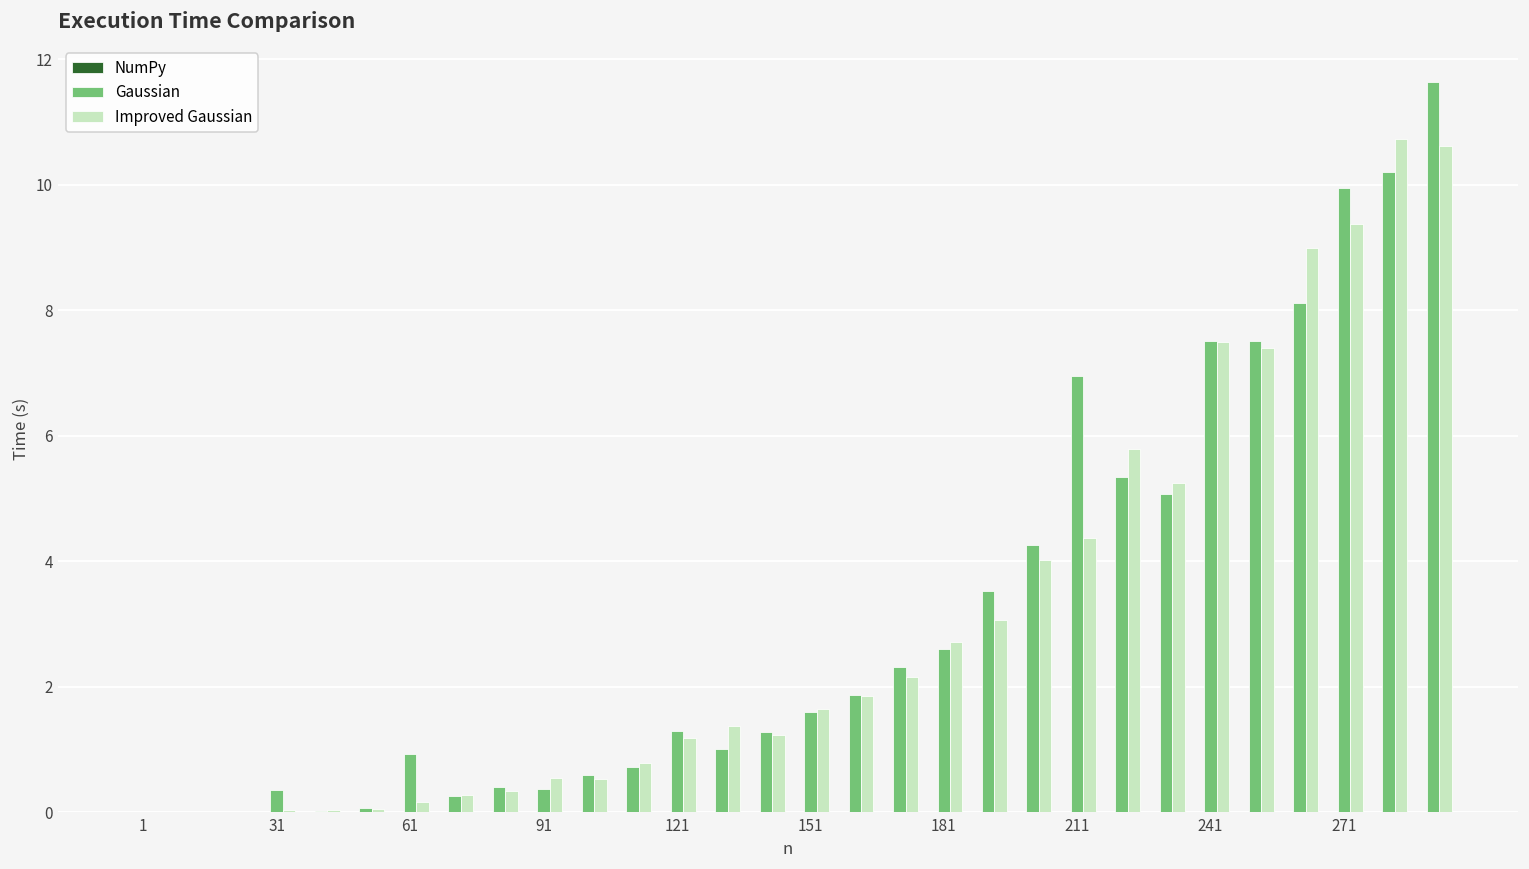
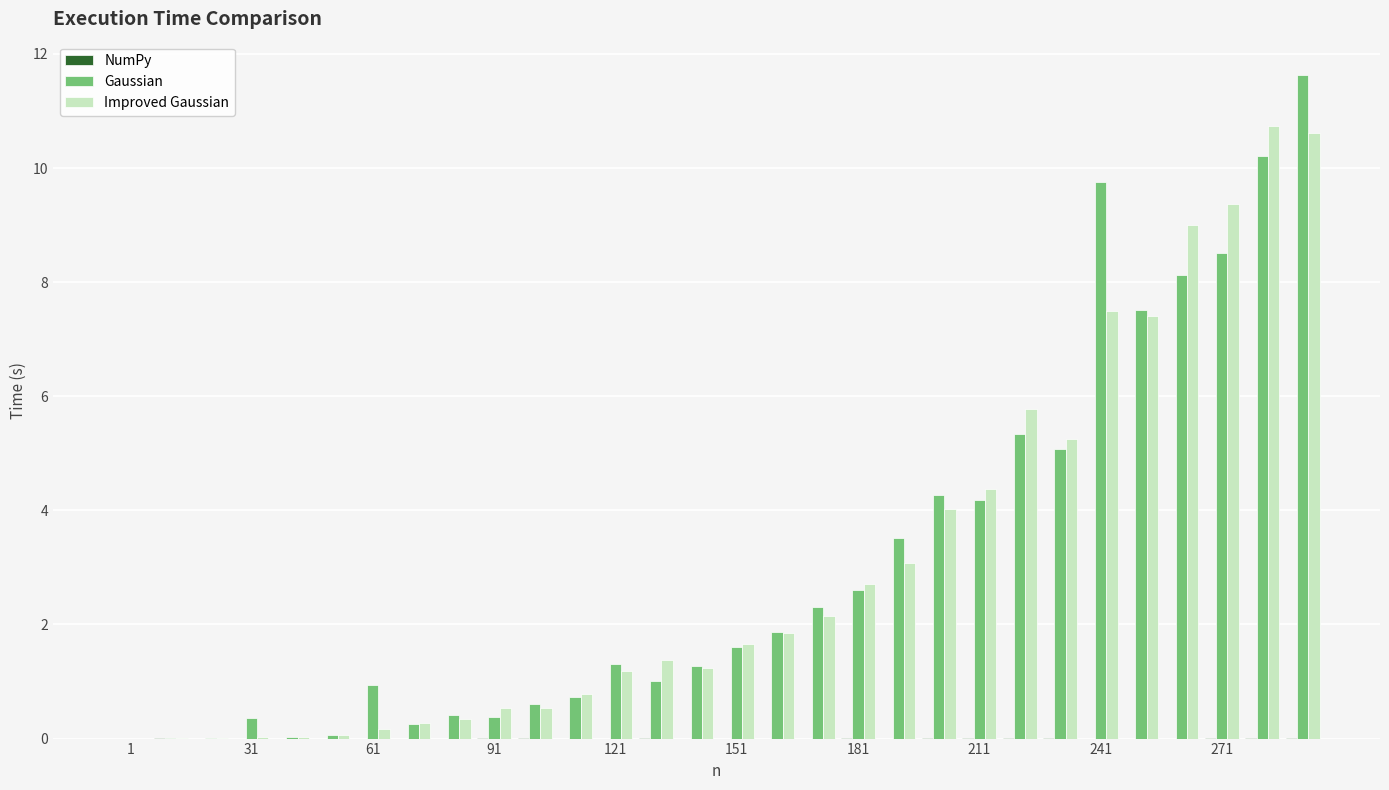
Gaussian, 211: 7.0 -> 4.2
Gaussian, 241: 7.5 -> 9.7
Gaussian, 271: 9.9 -> 8.5
